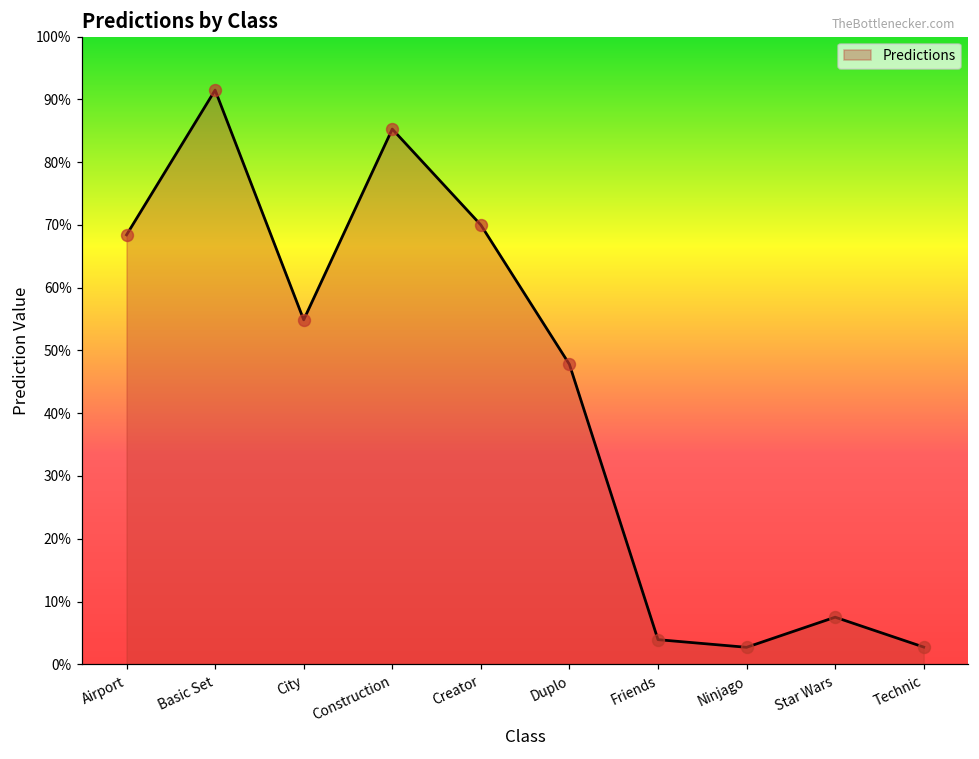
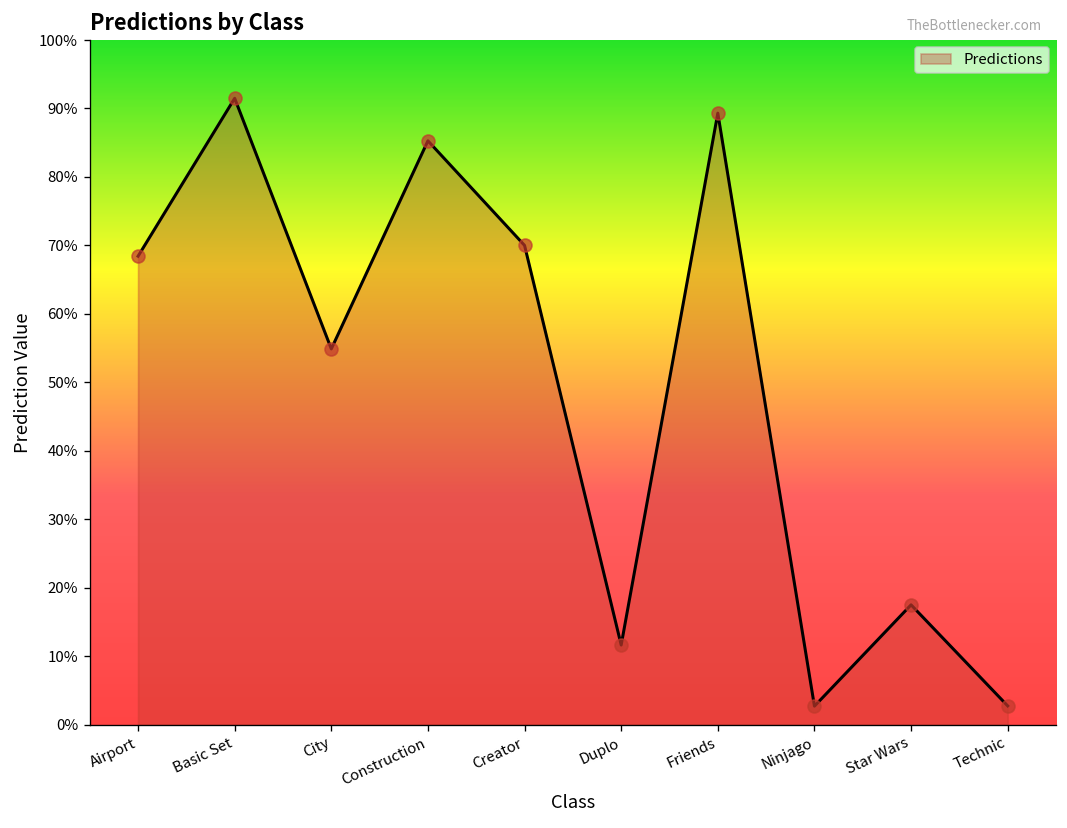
Duplo: 48% -> 12%
Friends: 4% -> 89%
Star Wars: 8% -> 18%
